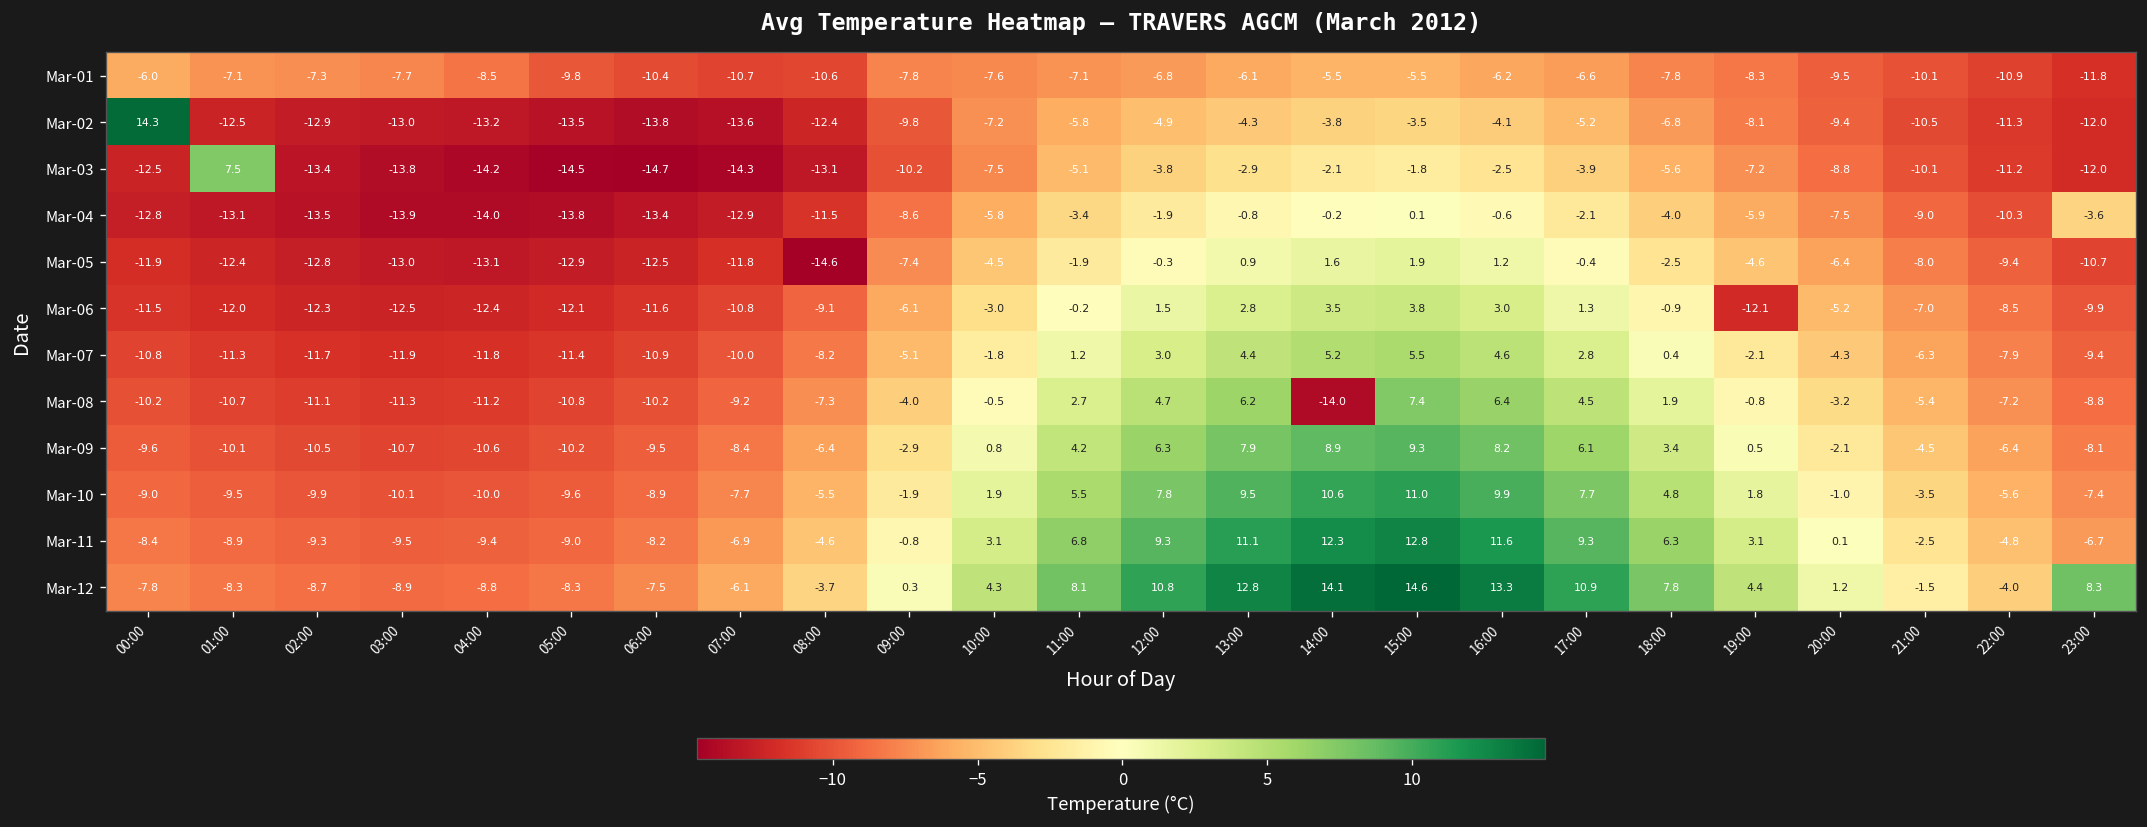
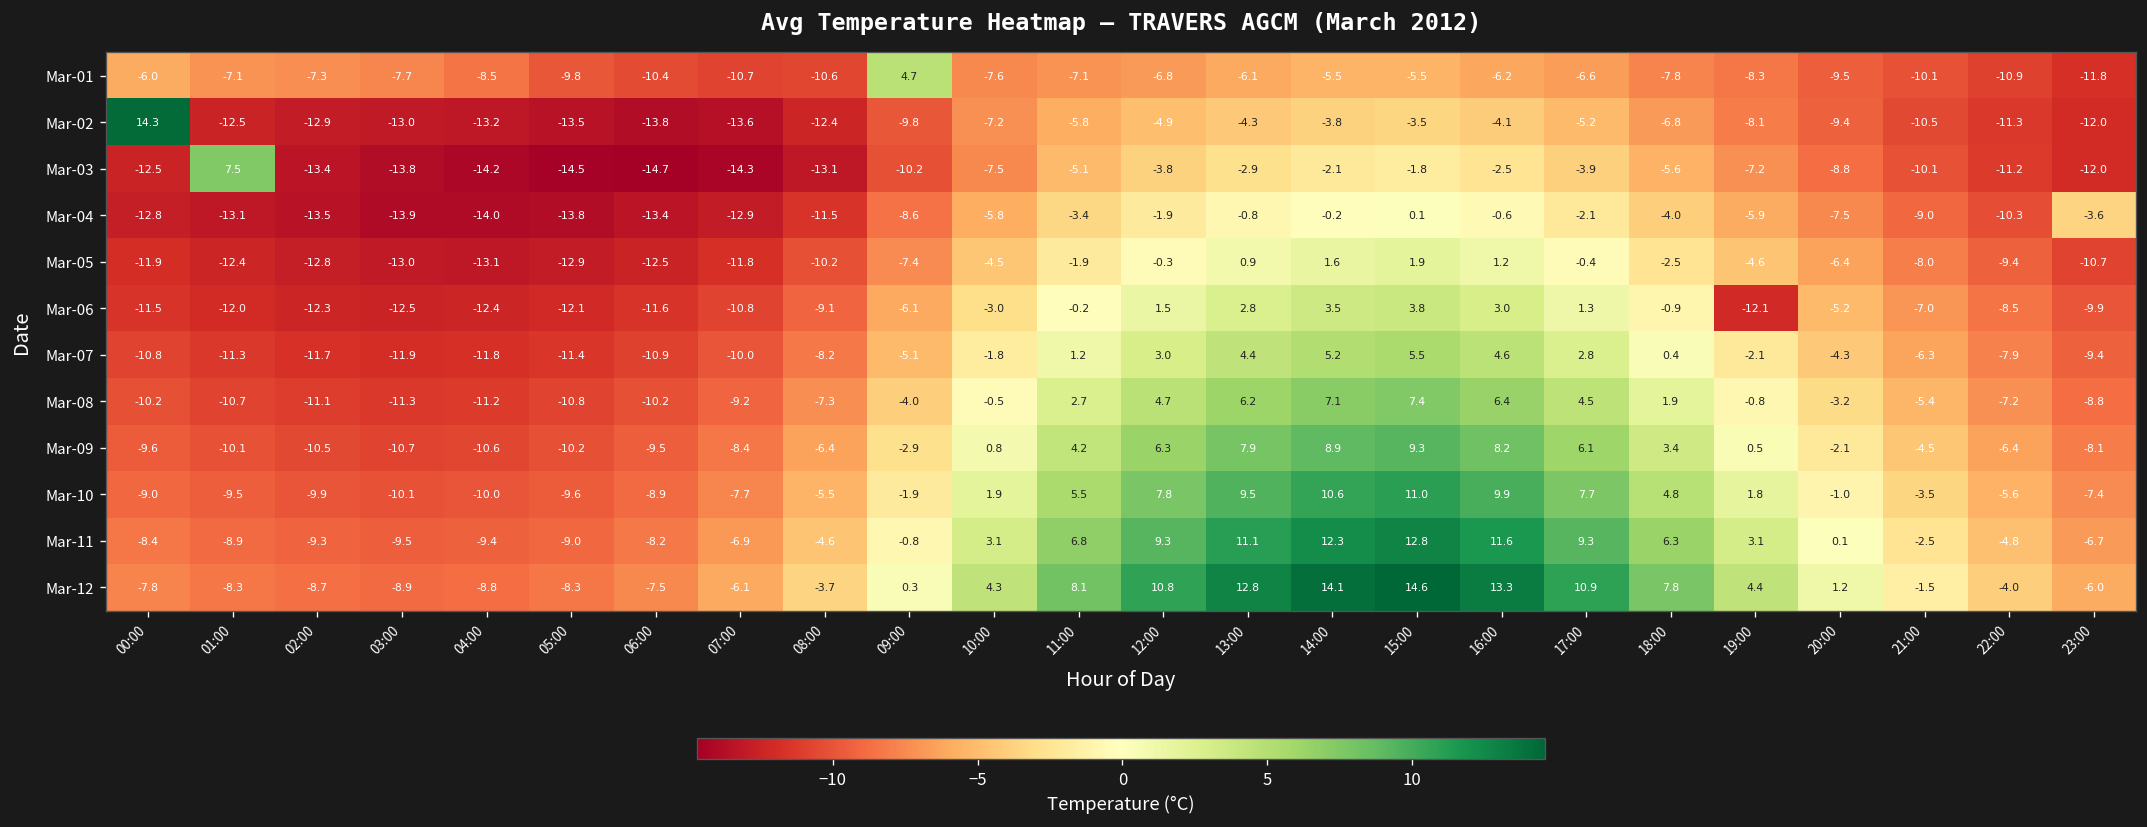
Mar-01, 09:00: -7.8 -> 4.7
Mar-05, 08:00: -14.6 -> -10.2
Mar-08, 14:00: -14.0 -> 7.1
Mar-12, 23:00: 8.3 -> -6.0
